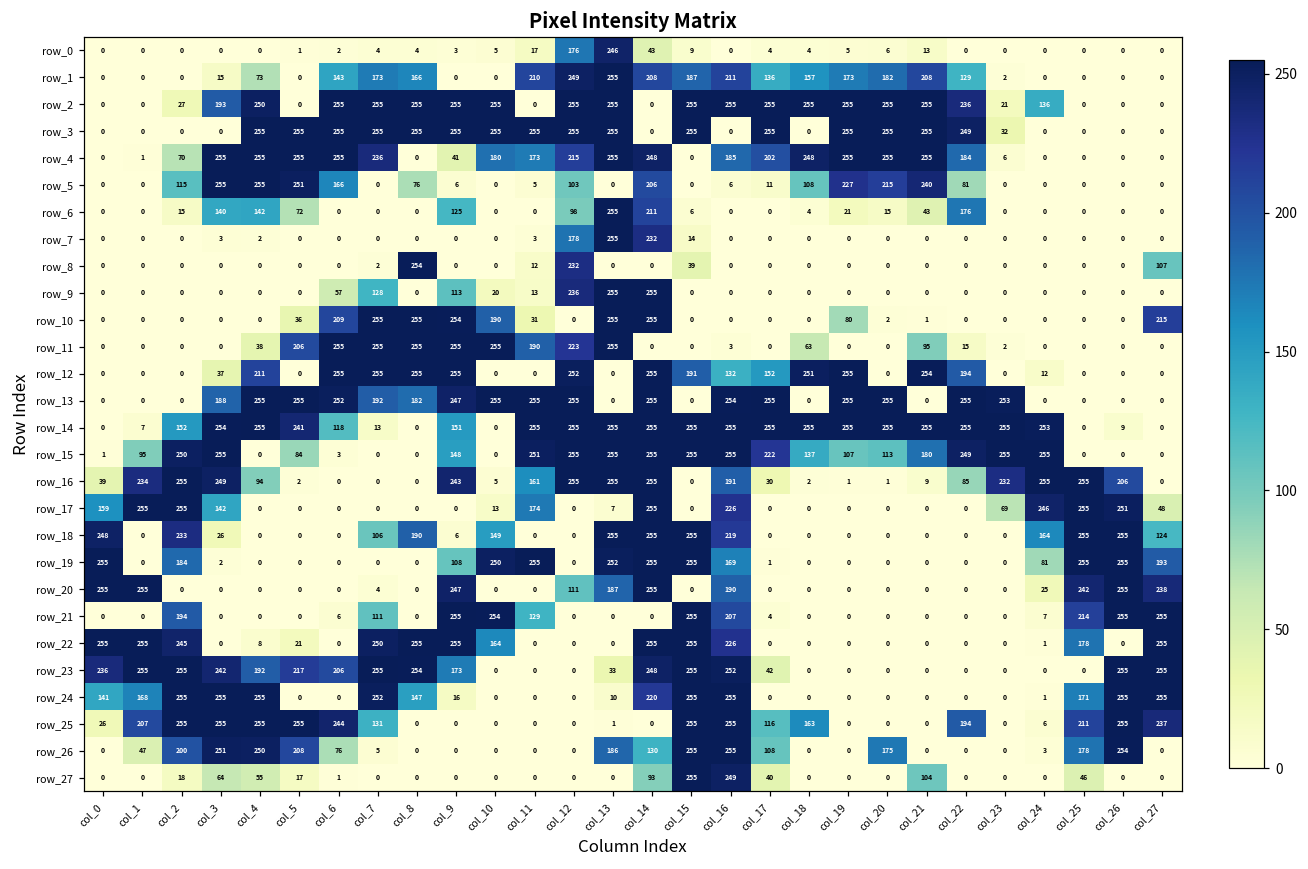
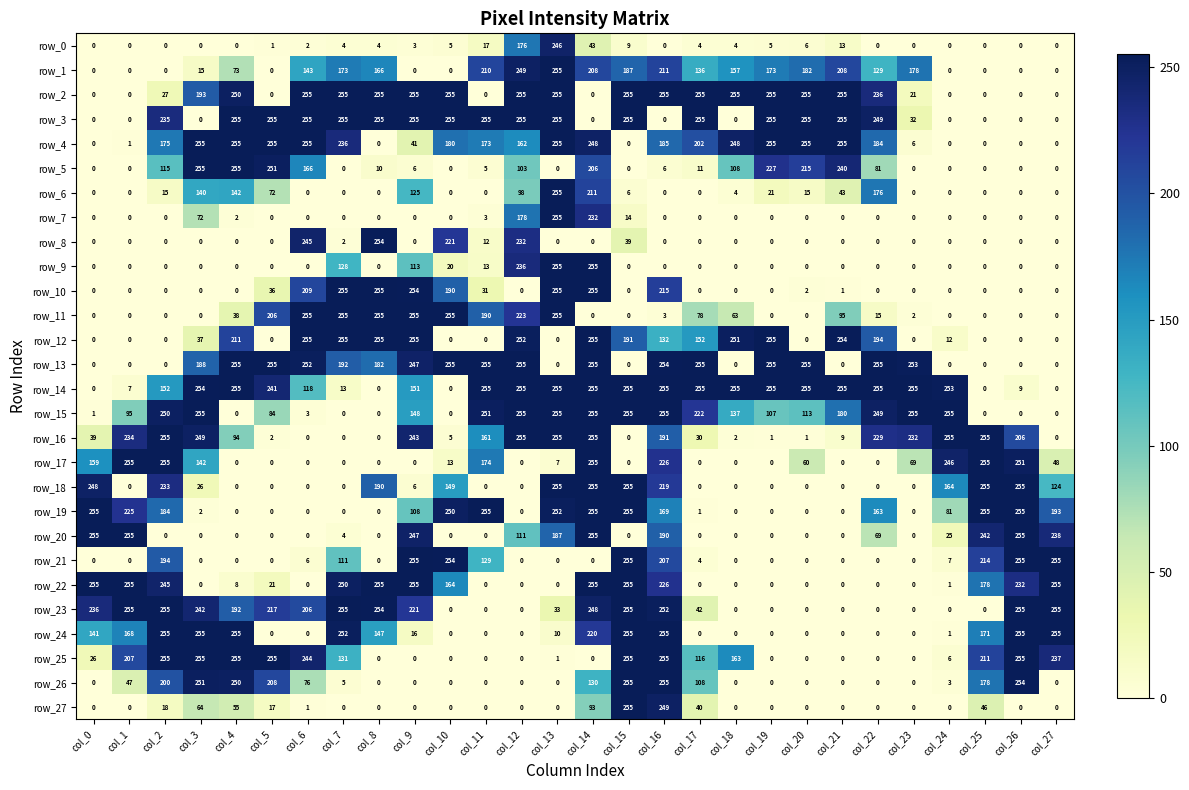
row_1, col_23: 2 -> 178
row_2, col_24: 136 -> 0
row_3, col_2: 0 -> 235
row_4, col_2: 70 -> 175
row_4, col_12: 215 -> 162
row_5, col_8: 76 -> 10
row_7, col_3: 3 -> 72
row_8, col_6: 0 -> 245
row_8, col_10: 0 -> 221
row_8, col_27: 107 -> 0
row_9, col_6: 57 -> 0
row_10, col_16: 0 -> 215
row_10, col_19: 80 -> 0
row_10, col_27: 215 -> 0
row_11, col_17: 0 -> 78
row_16, col_22: 85 -> 229
row_17, col_20: 0 -> 60
row_18, col_7: 106 -> 0
row_19, col_1: 0 -> 225
row_19, col_22: 0 -> 163
row_20, col_22: 0 -> 69
row_22, col_26: 0 -> 232
row_23, col_9: 173 -> 221
row_25, col_22: 194 -> 0
row_26, col_13: 186 -> 0
row_26, col_20: 175 -> 0
row_27, col_21: 104 -> 0
